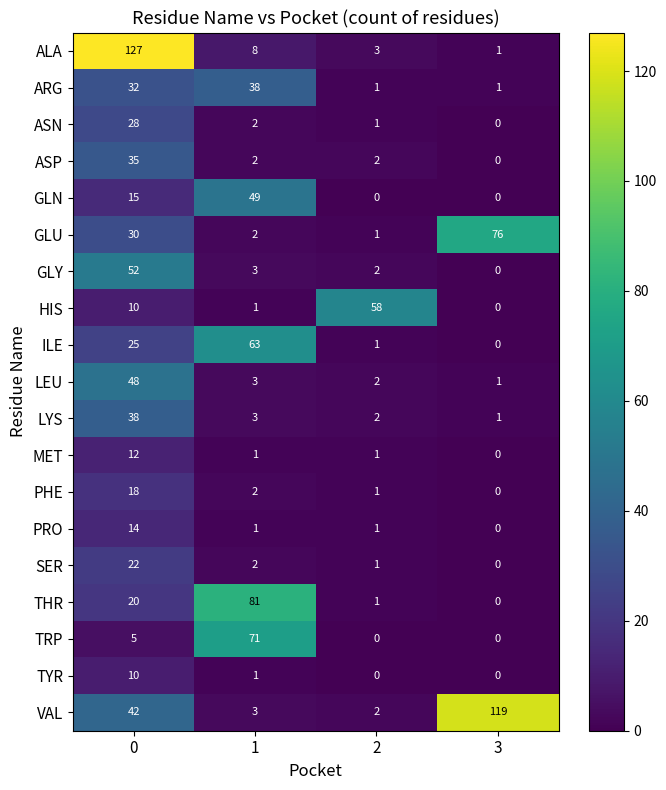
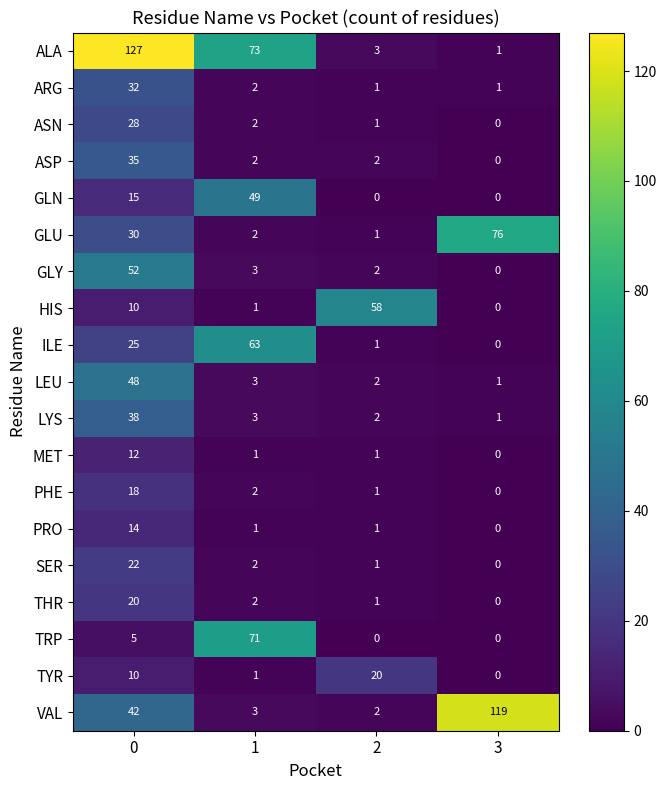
ALA, 1: 8 -> 73
ARG, 1: 38 -> 2
THR, 1: 81 -> 2
TYR, 2: 0 -> 20
